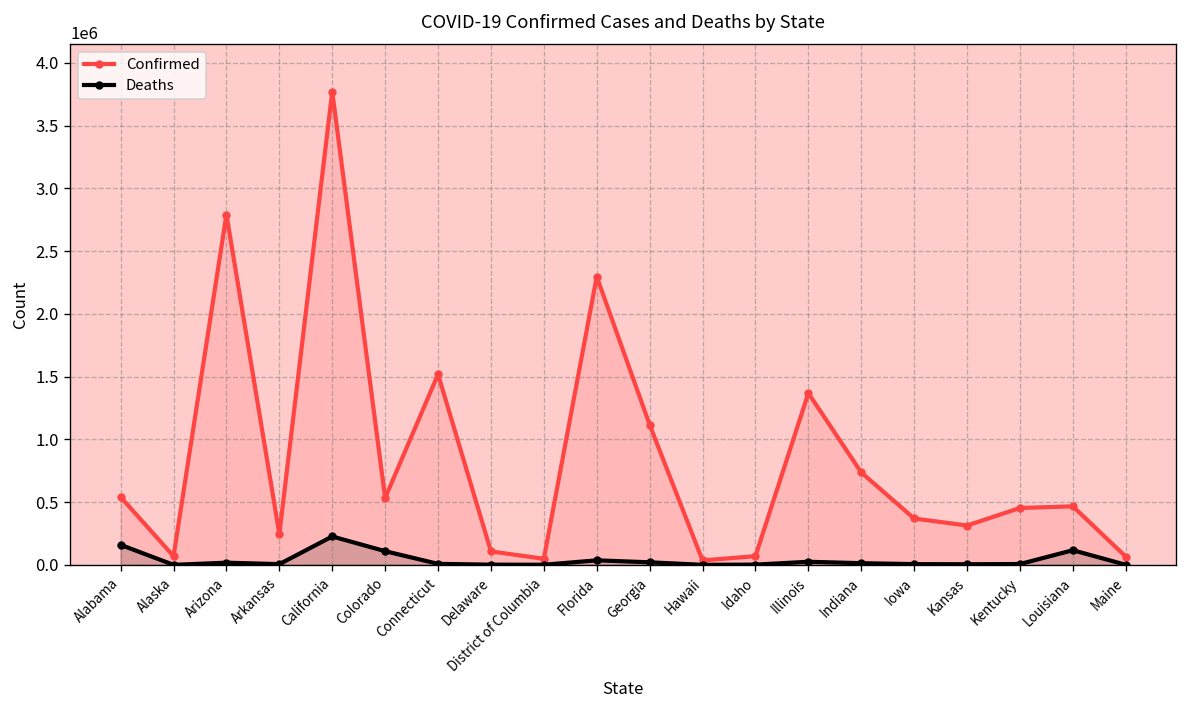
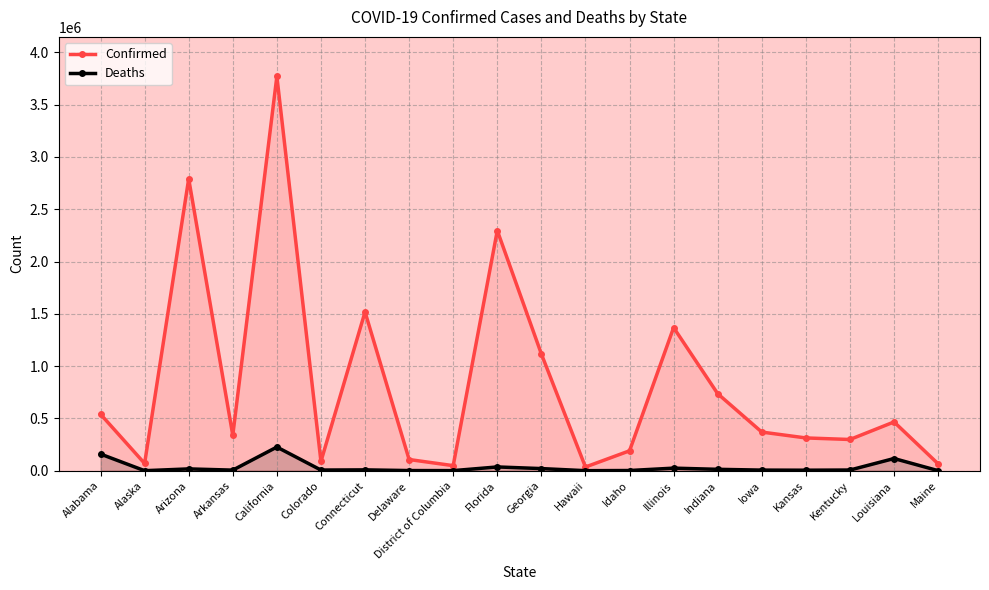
Confirmed, Arkansas: 250000 -> 340000
Confirmed, Colorado: 530000 -> 90000
Deaths, Colorado: 110000 -> 10000
Confirmed, Idaho: 70000 -> 190000
Confirmed, Kentucky: 450000 -> 300000
